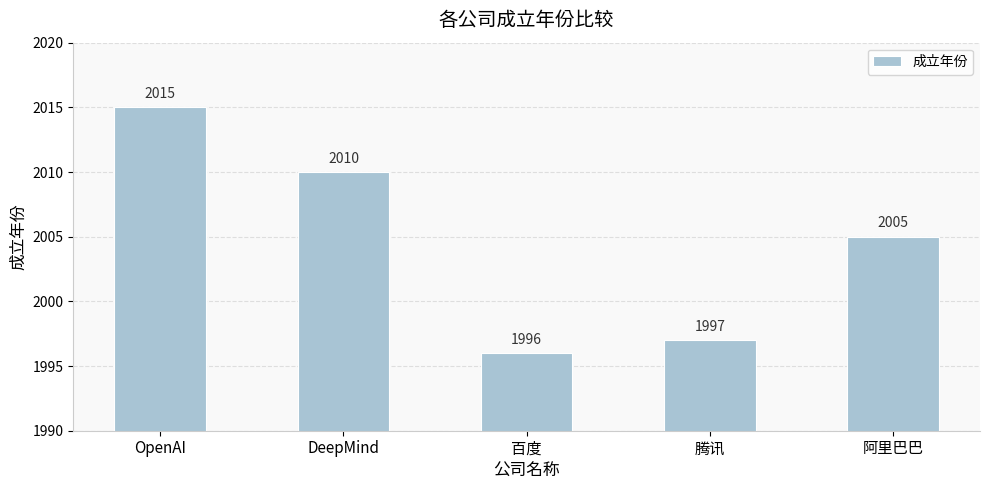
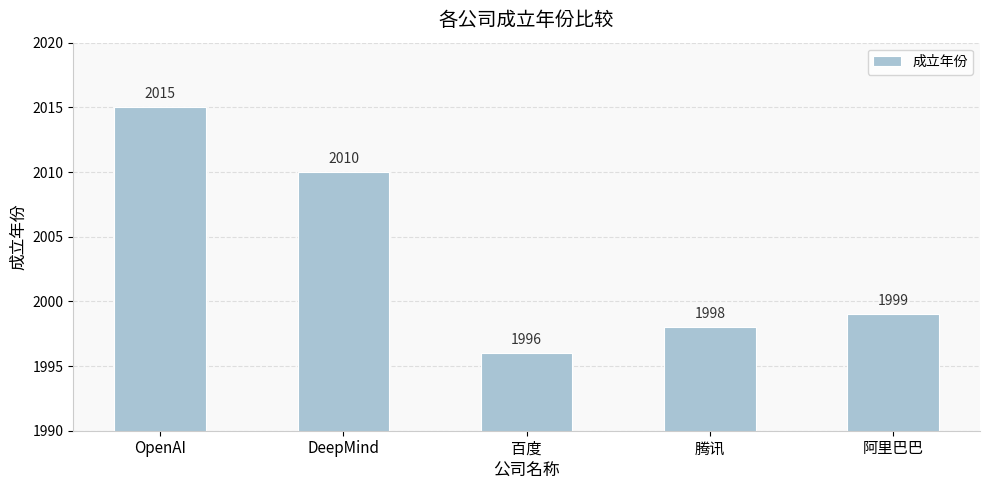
腾讯: 1997 -> 1998
阿里巴巴: 2005 -> 1999
